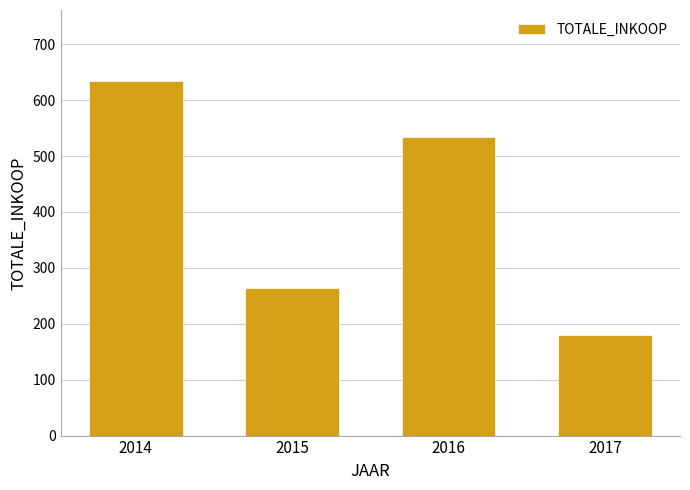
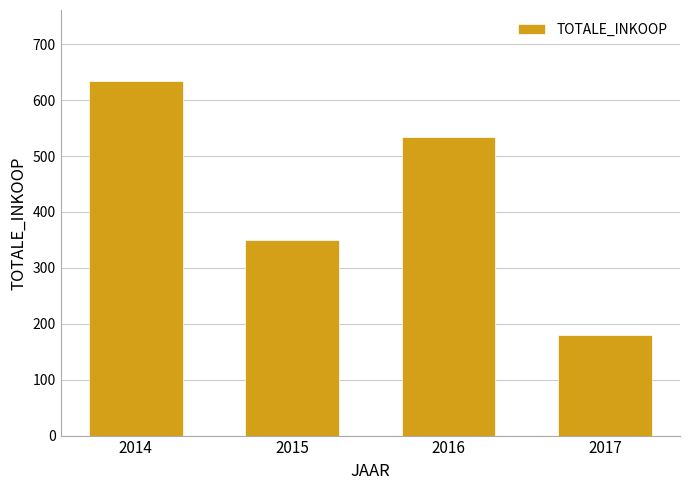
2015: 260 -> 350
